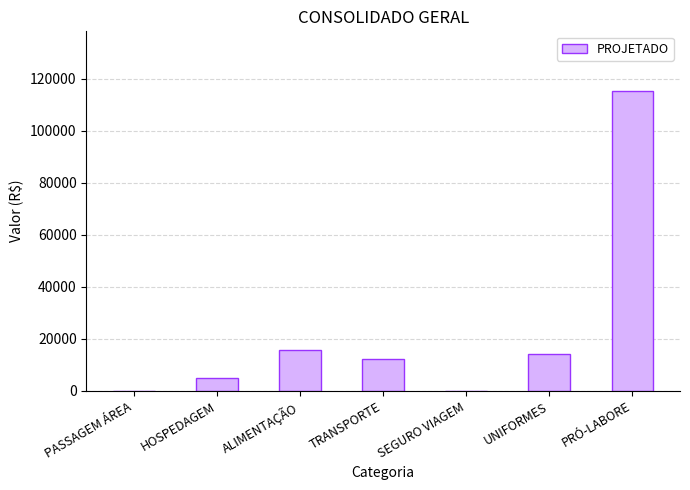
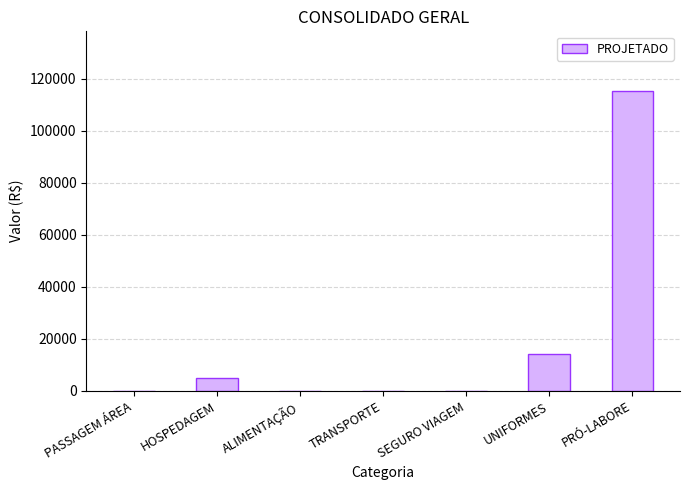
ALIMENTAÇÃO: 16000 -> 0
TRANSPORTE: 12000 -> 0
